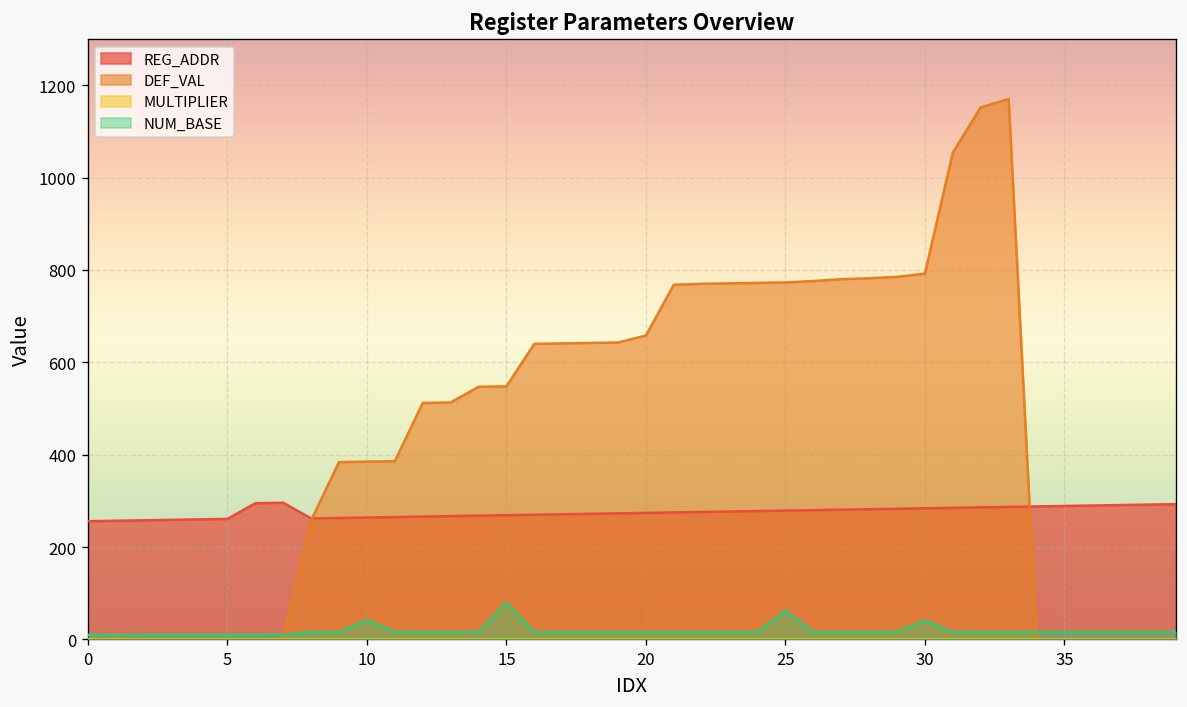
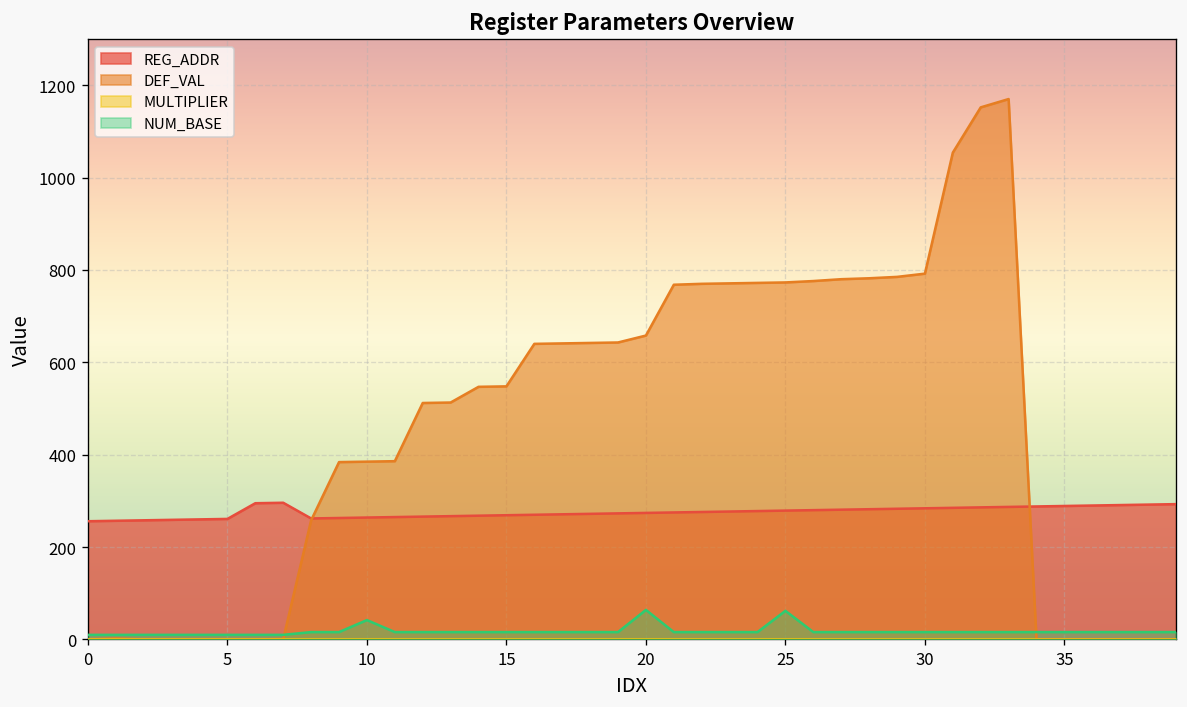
NUM_BASE, 15: 80 -> 20
NUM_BASE, 20: 20 -> 60
NUM_BASE, 30: 40 -> 20
